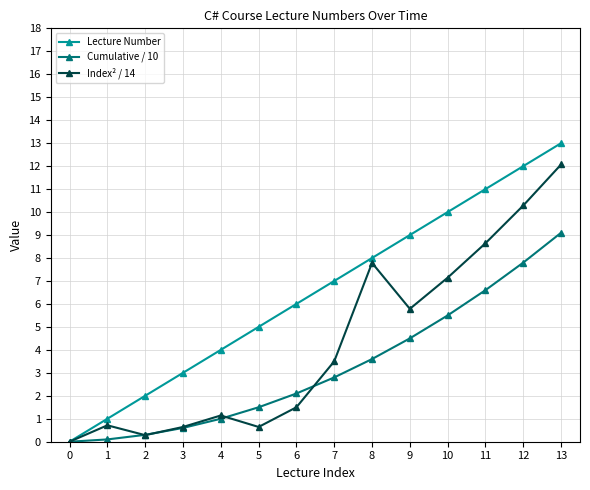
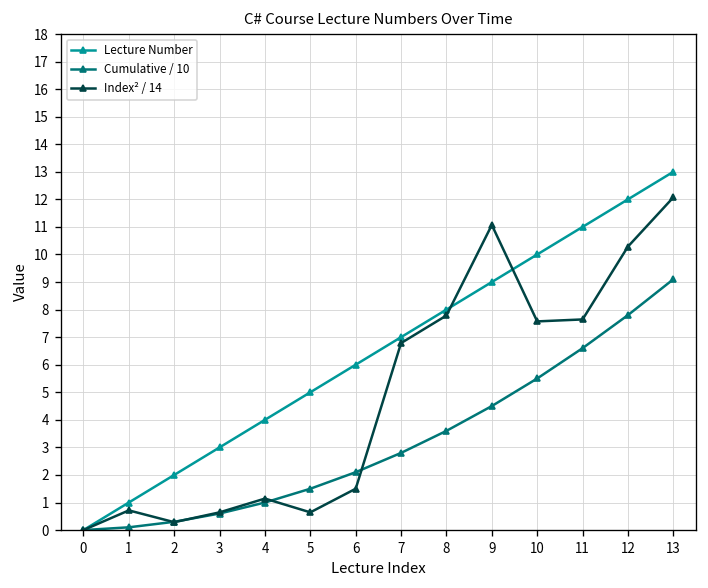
Index² / 14, 7: 3.5 -> 6.8
Index² / 14, 9: 5.8 -> 11.1
Index² / 14, 10: 7.1 -> 7.6
Index² / 14, 11: 8.6 -> 7.6
